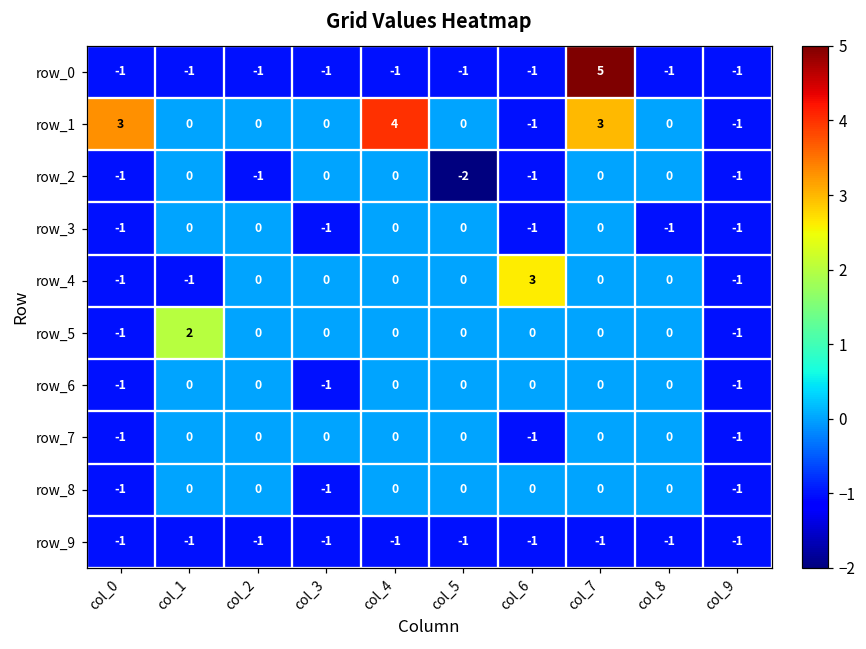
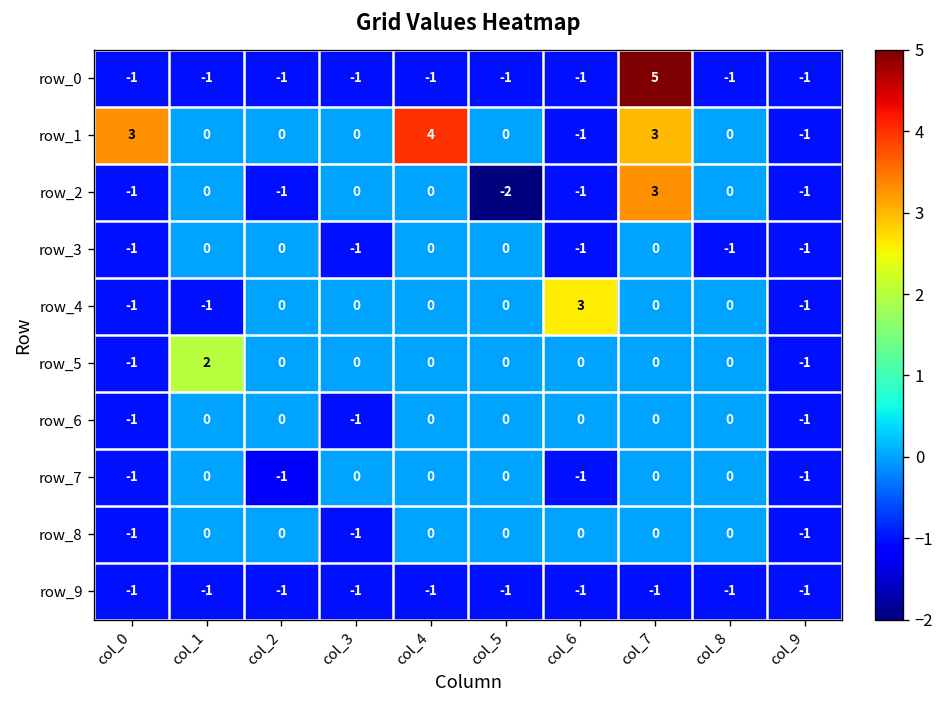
row_2, col_7: 0 -> 3
row_7, col_2: 0 -> -1
